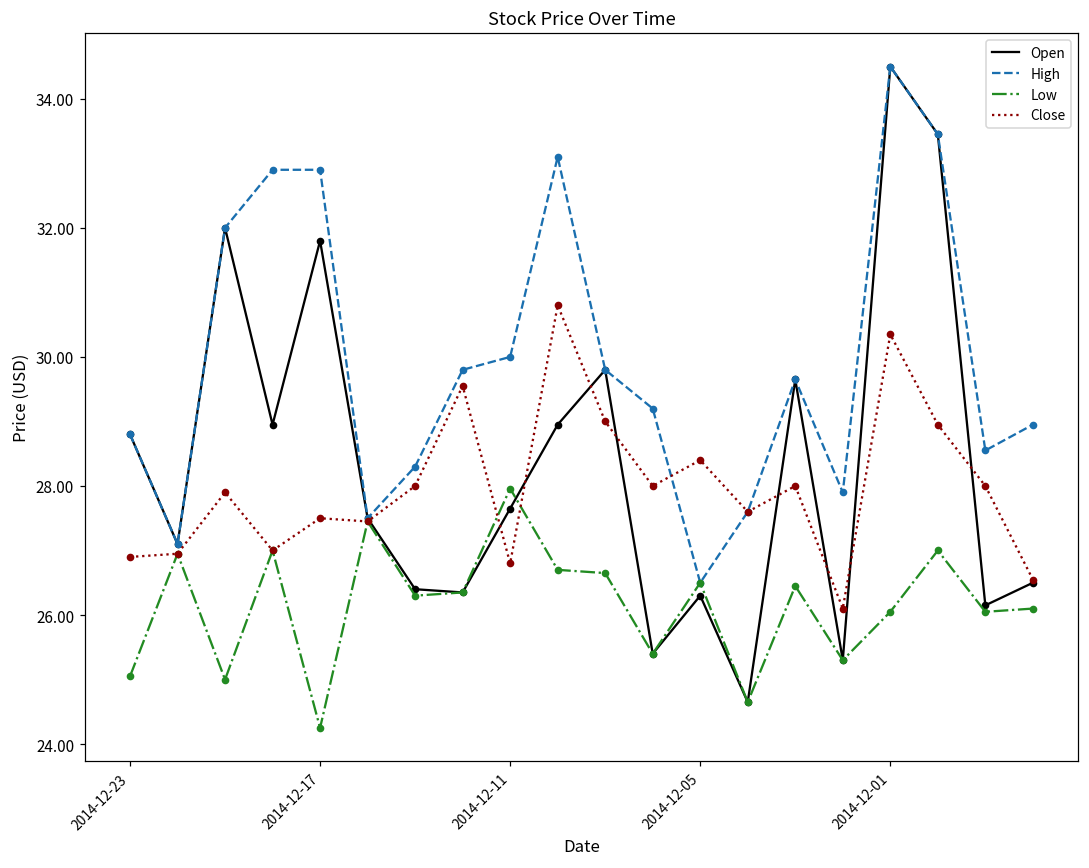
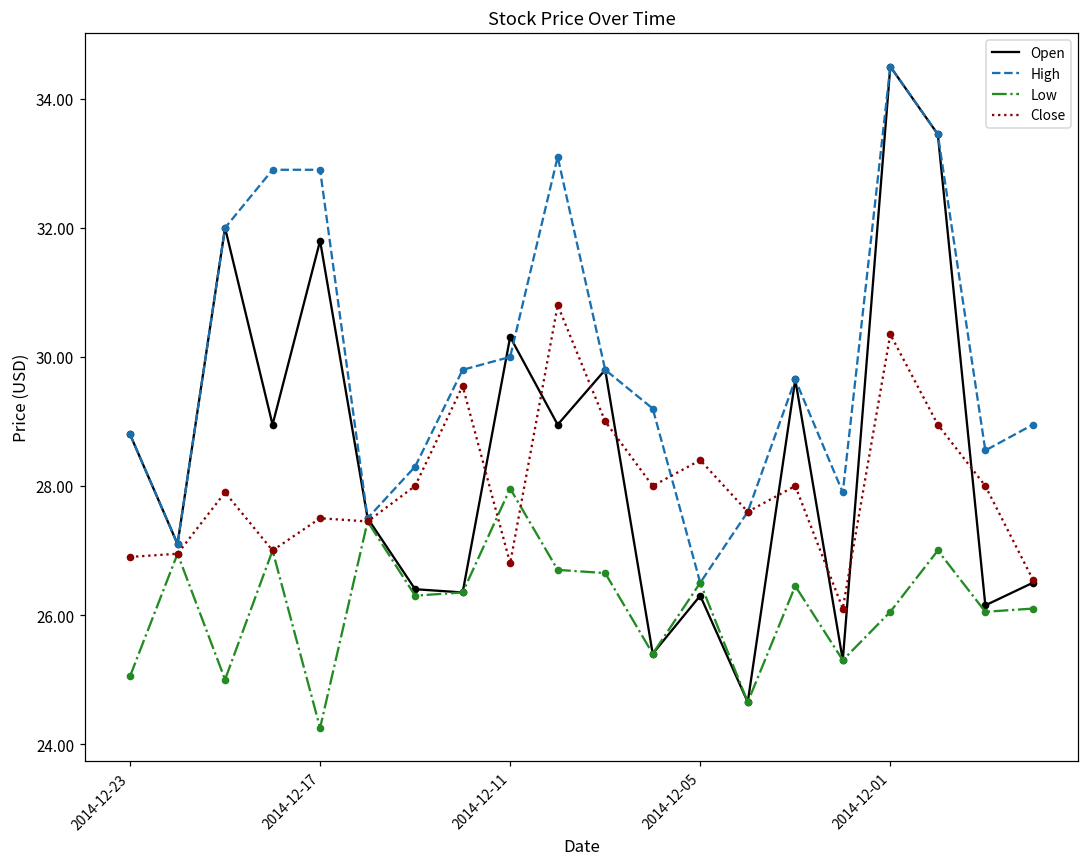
Open, 2014-12-11: 27.7 -> 30.3
